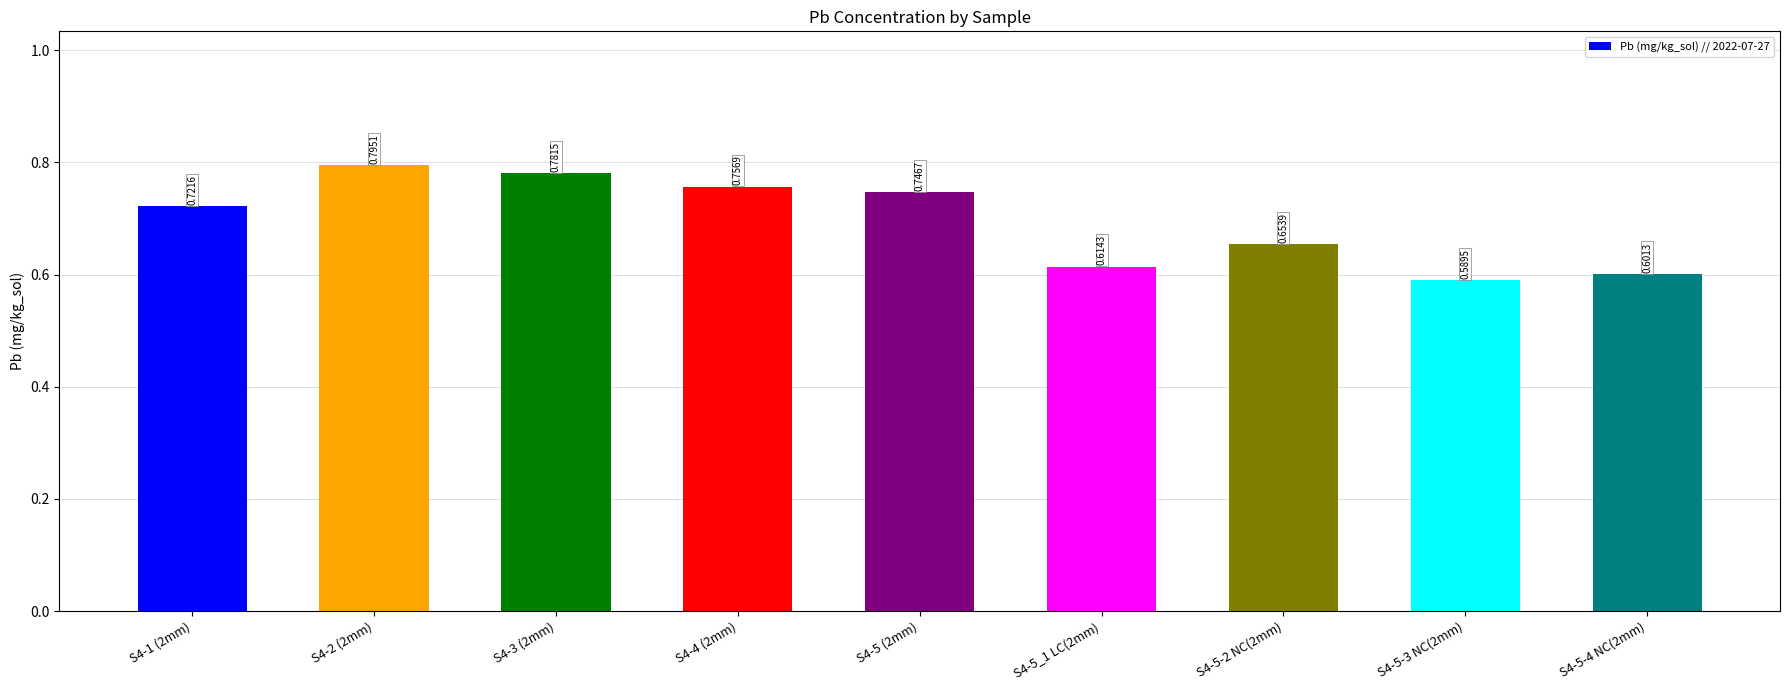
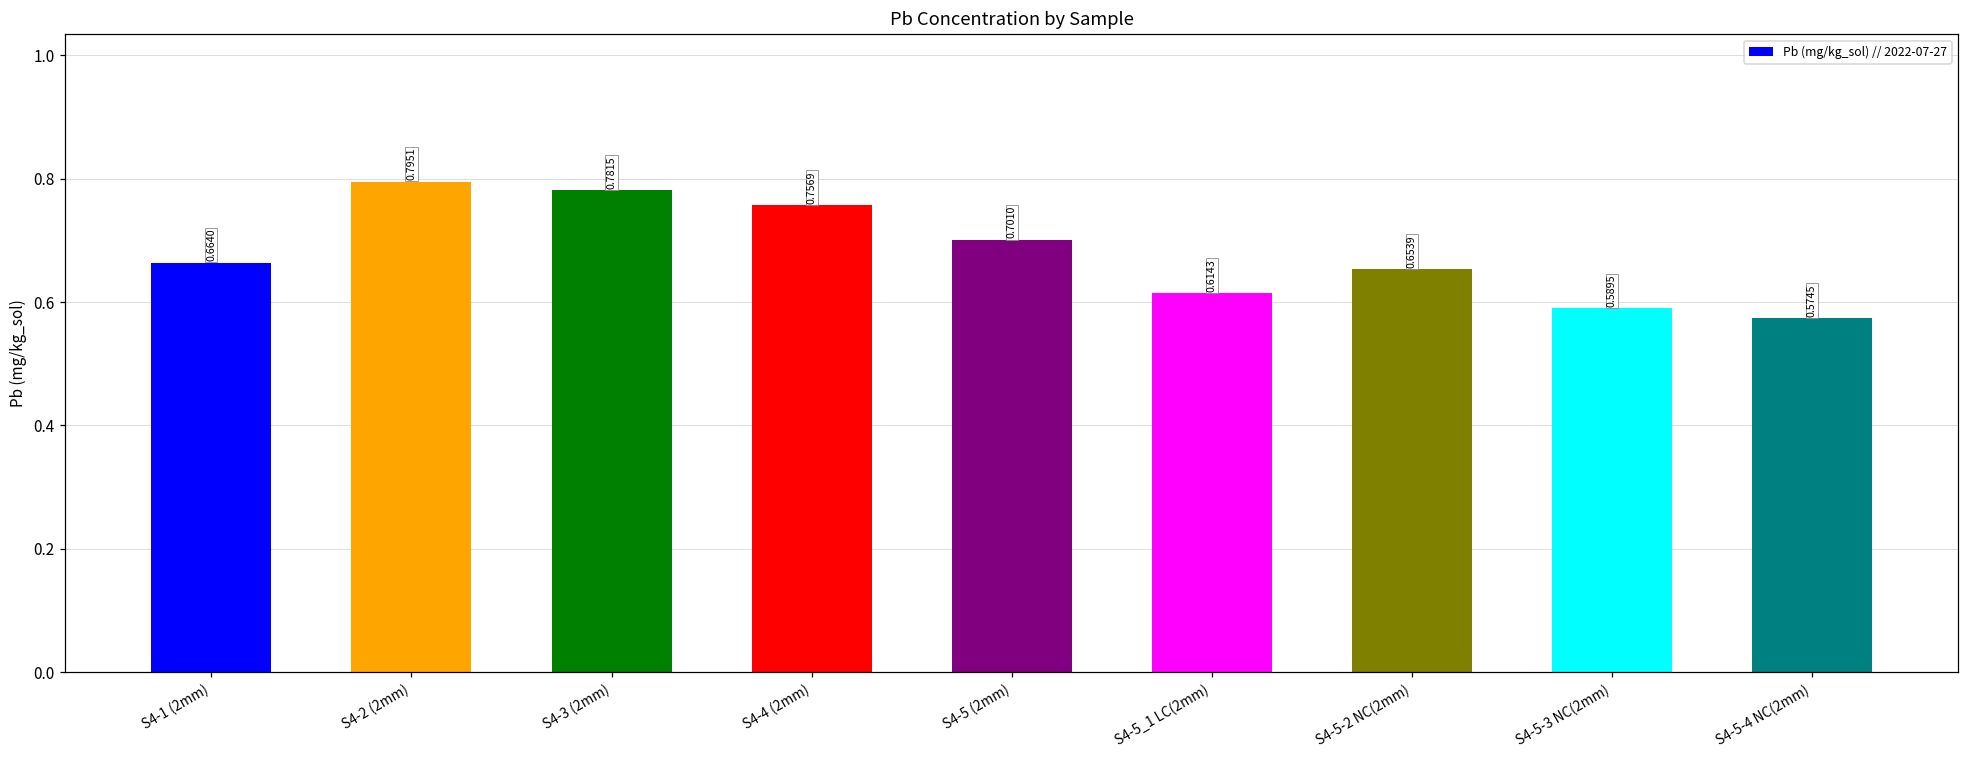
S4-1 (2mm): 0.7216 -> 0.6640
S4-5 (2mm): 0.7467 -> 0.7010
S4-5-4 NC(2mm): 0.6013 -> 0.5745
